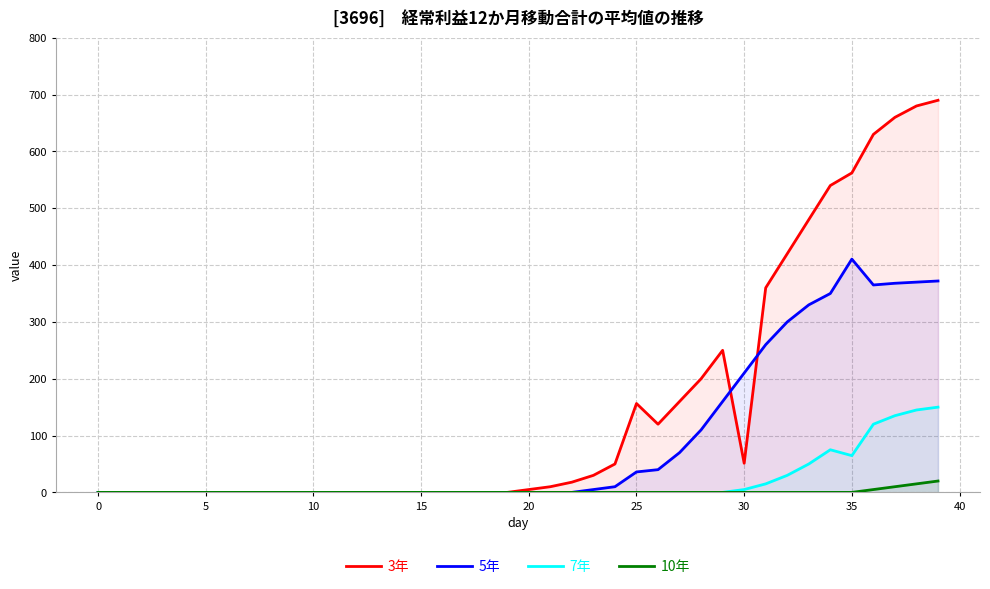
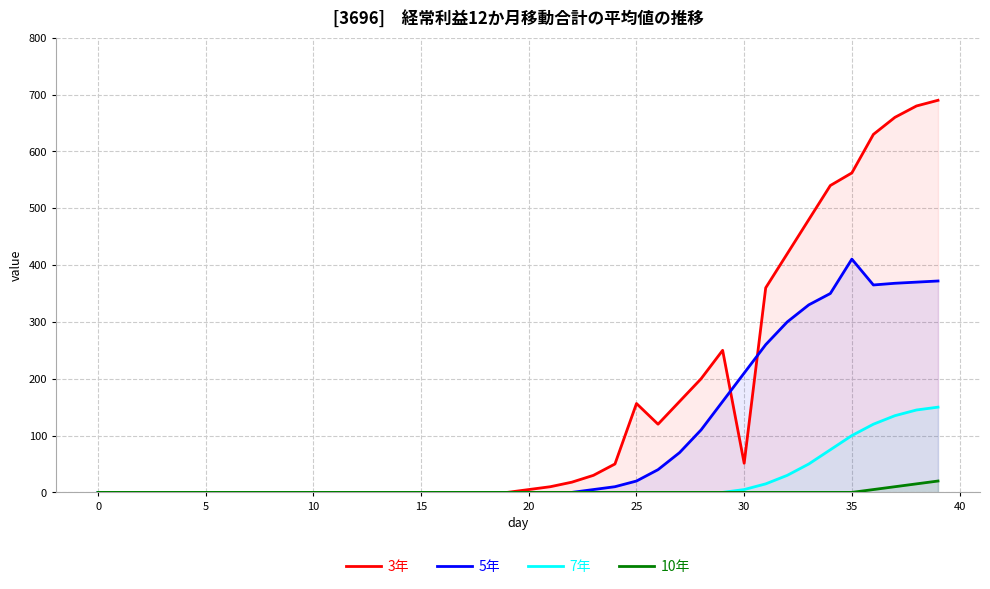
5年, 25: 40 -> 20
7年, 35: 60 -> 100
